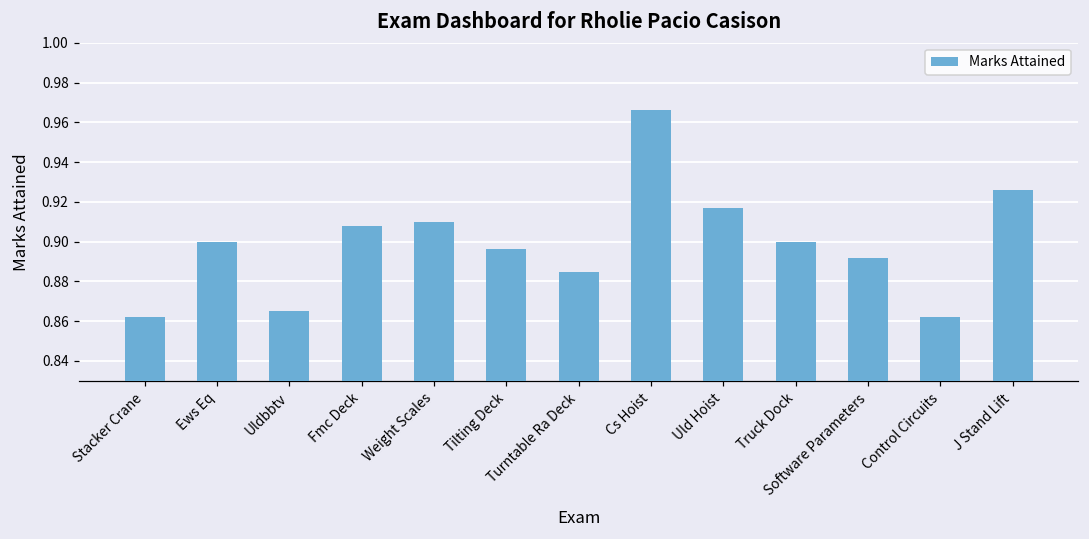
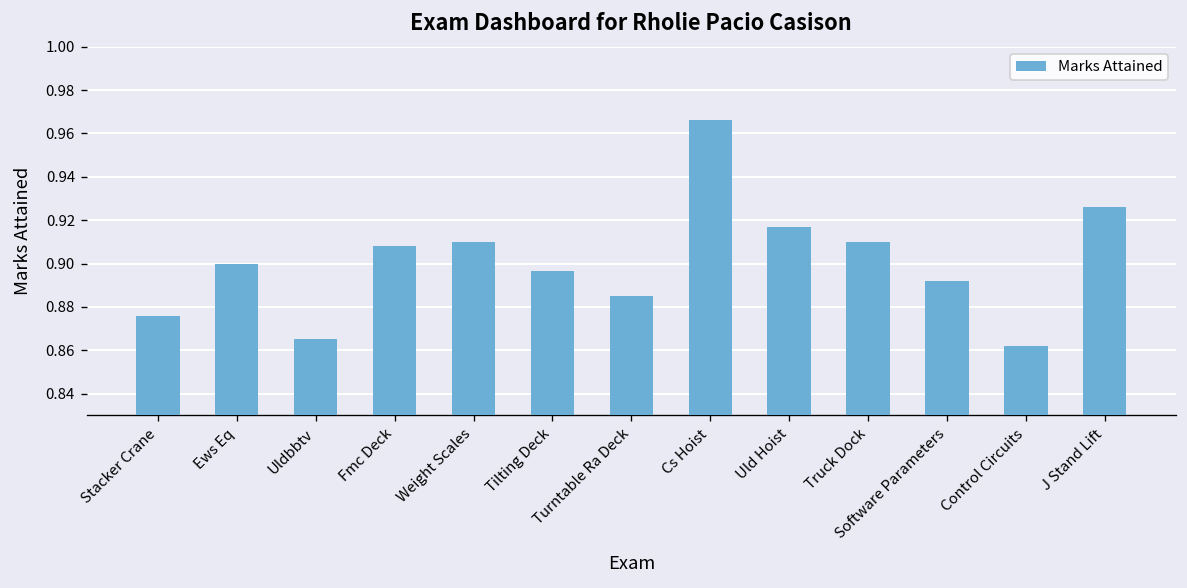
Stacker Crane: 0.862 -> 0.876
Truck Dock: 0.90 -> 0.91
